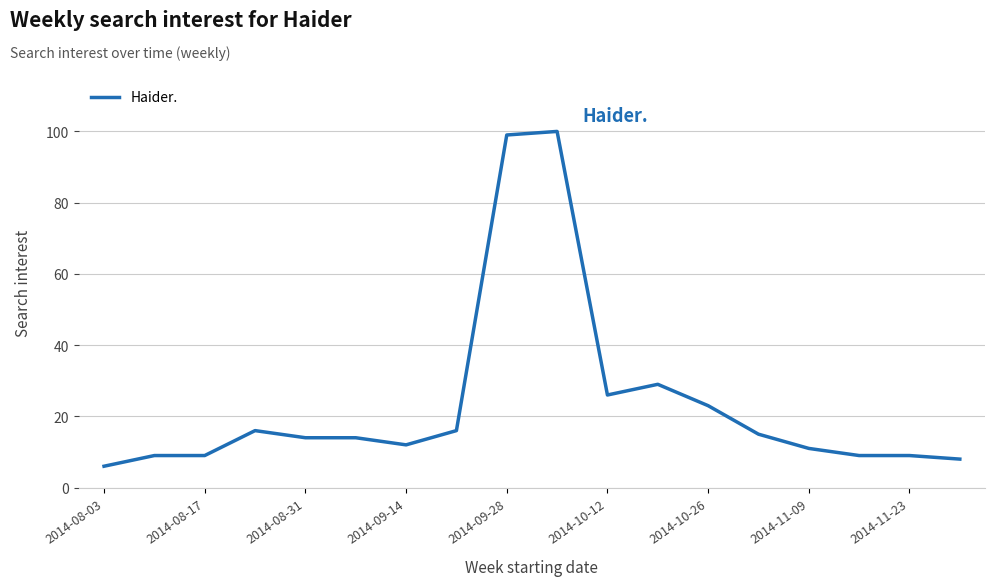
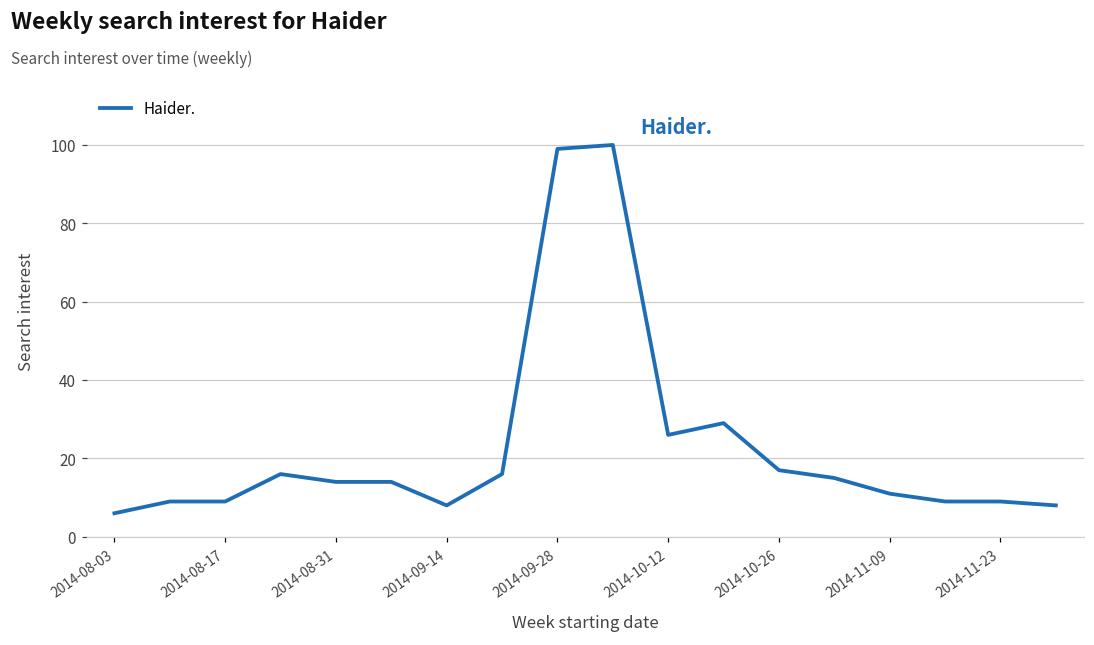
2014-09-14: 12 -> 8
2014-10-26: 23 -> 17
